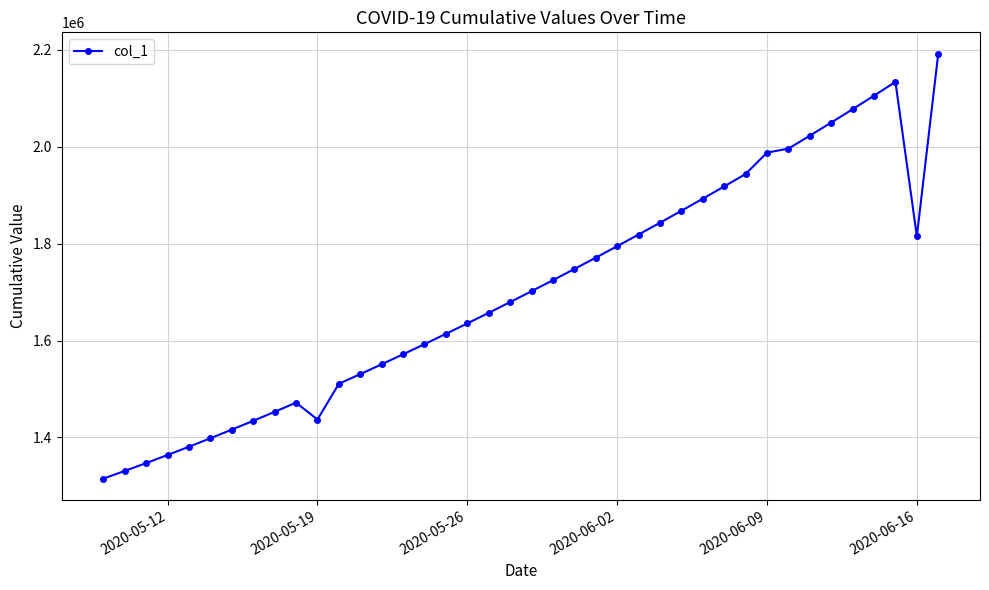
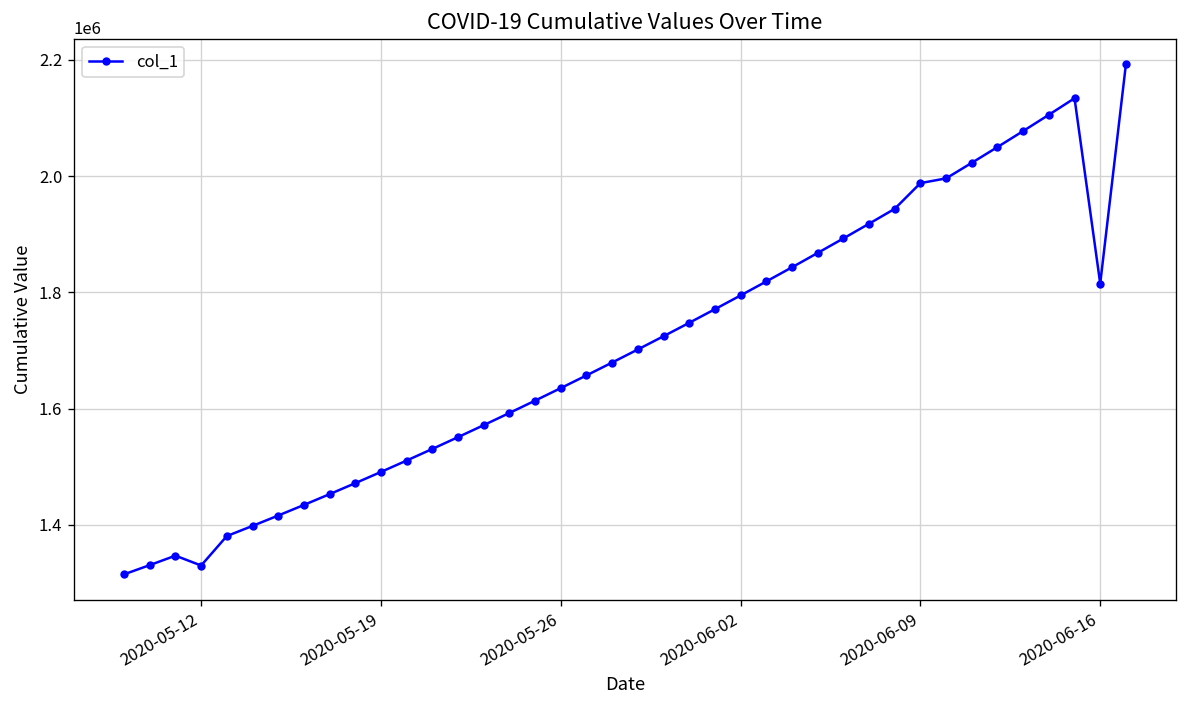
2020-05-12: 1360000 -> 1330000
2020-05-19: 1440000 -> 1490000
